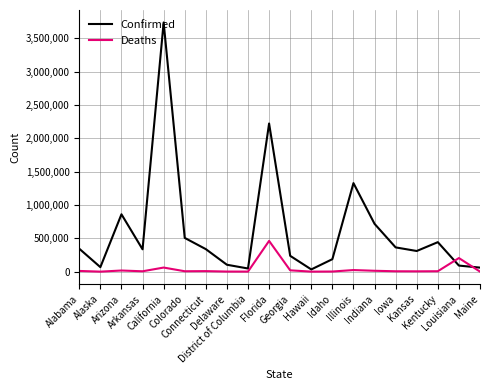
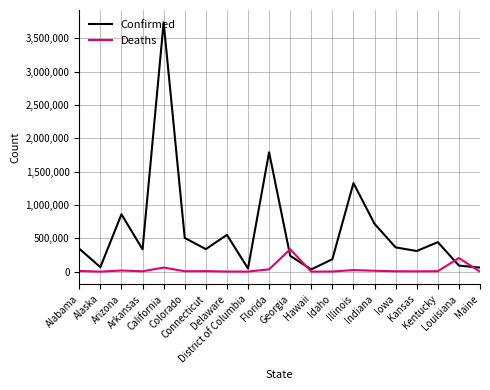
Confirmed, Delaware: 100,000 -> 600,000
Confirmed, Florida: 2,200,000 -> 1,800,000
Deaths, Florida: 500,000 -> 0
Deaths, Georgia: 0 -> 300,000
